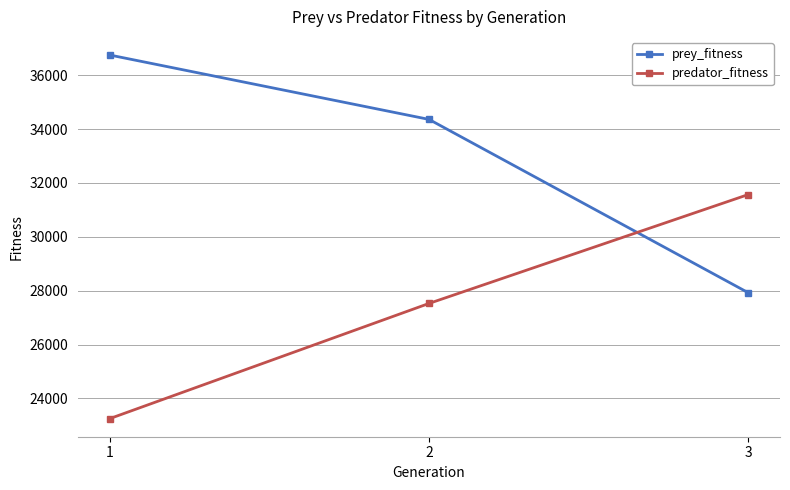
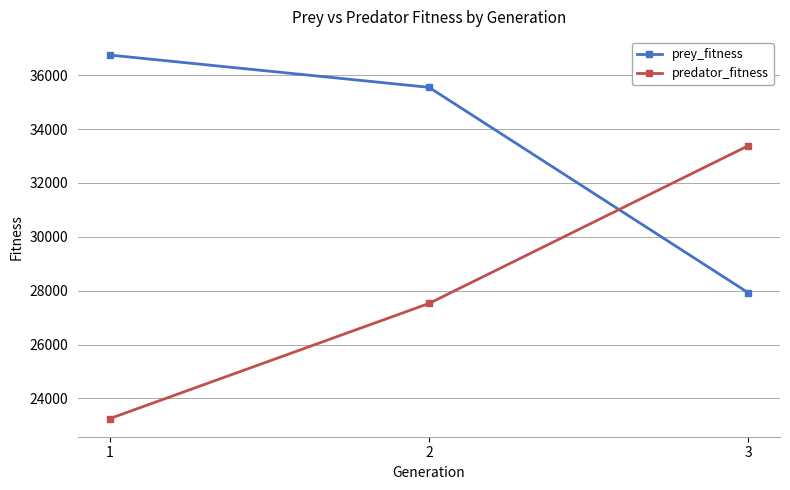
prey_fitness, 2: 34400 -> 35600
predator_fitness, 3: 31600 -> 33400
